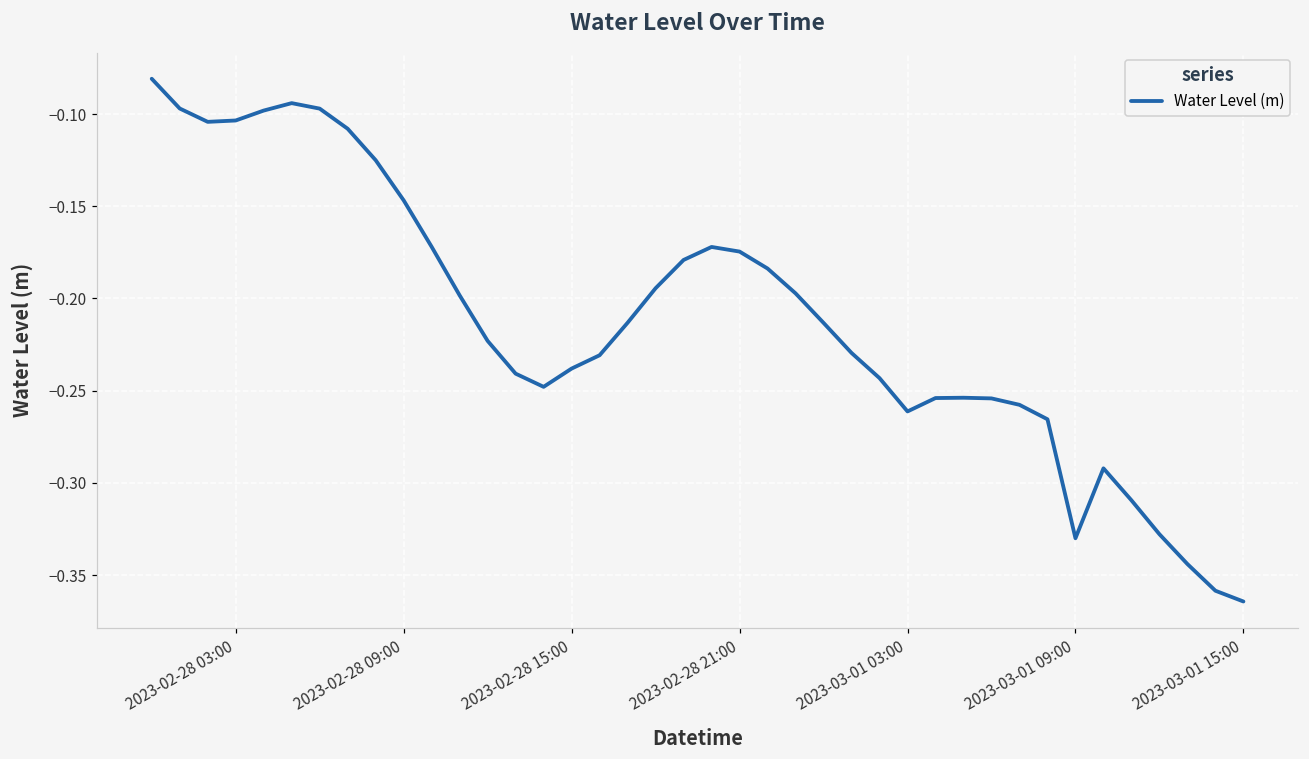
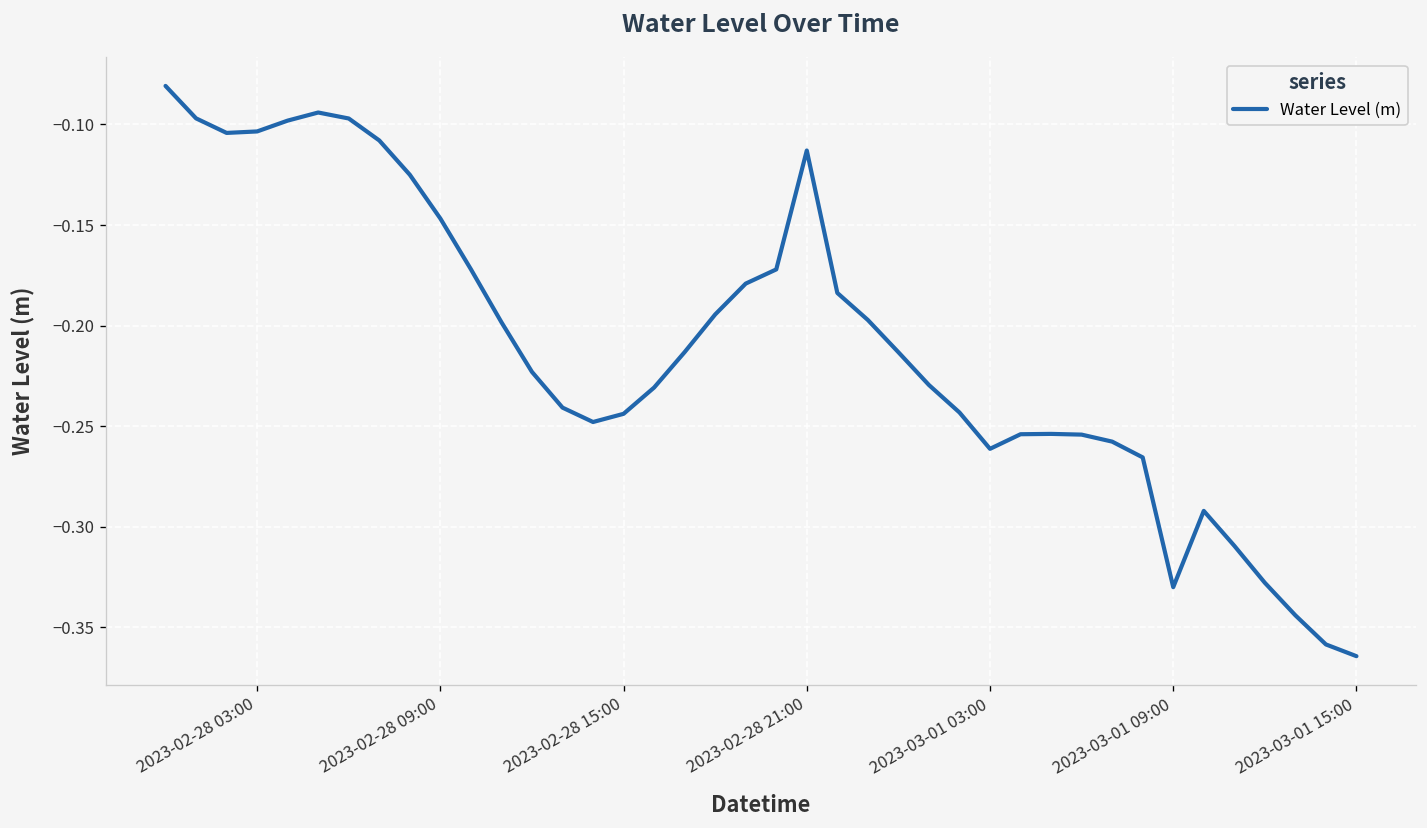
2023-02-28 15:00: -0.238 -> -0.244
2023-02-28 21:00: -0.175 -> -0.113
